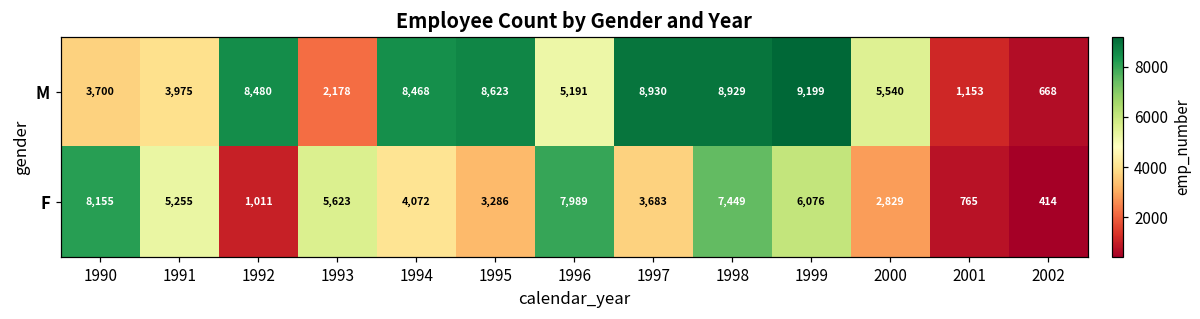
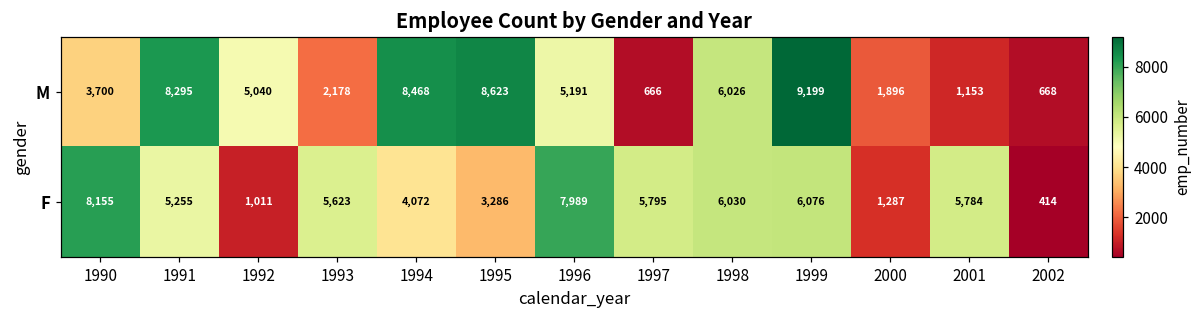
M, 1991: 3,975 -> 8,295
M, 1992: 8,480 -> 5,040
M, 1997: 8,930 -> 666
M, 1998: 8,929 -> 6,026
M, 2000: 5,540 -> 1,896
F, 1997: 3,683 -> 5,795
F, 1998: 7,449 -> 6,030
F, 2000: 2,829 -> 1,287
F, 2001: 765 -> 5,784
